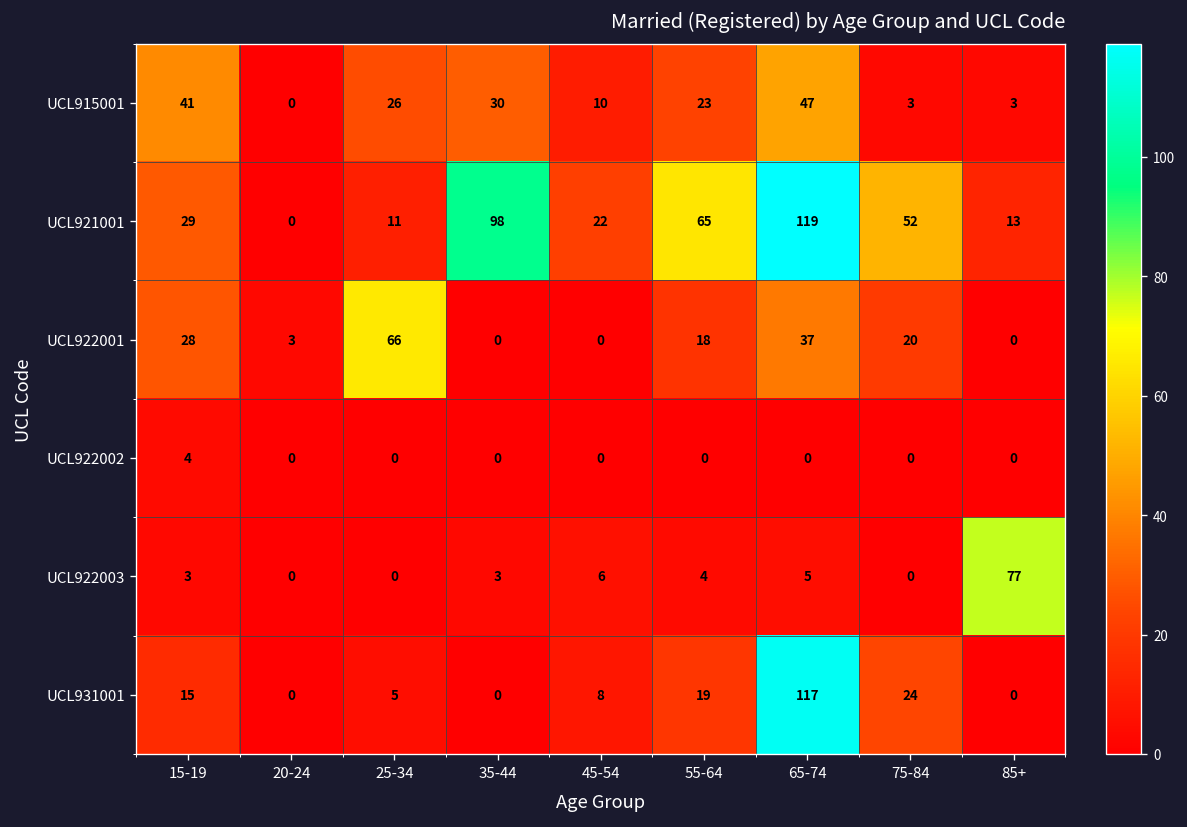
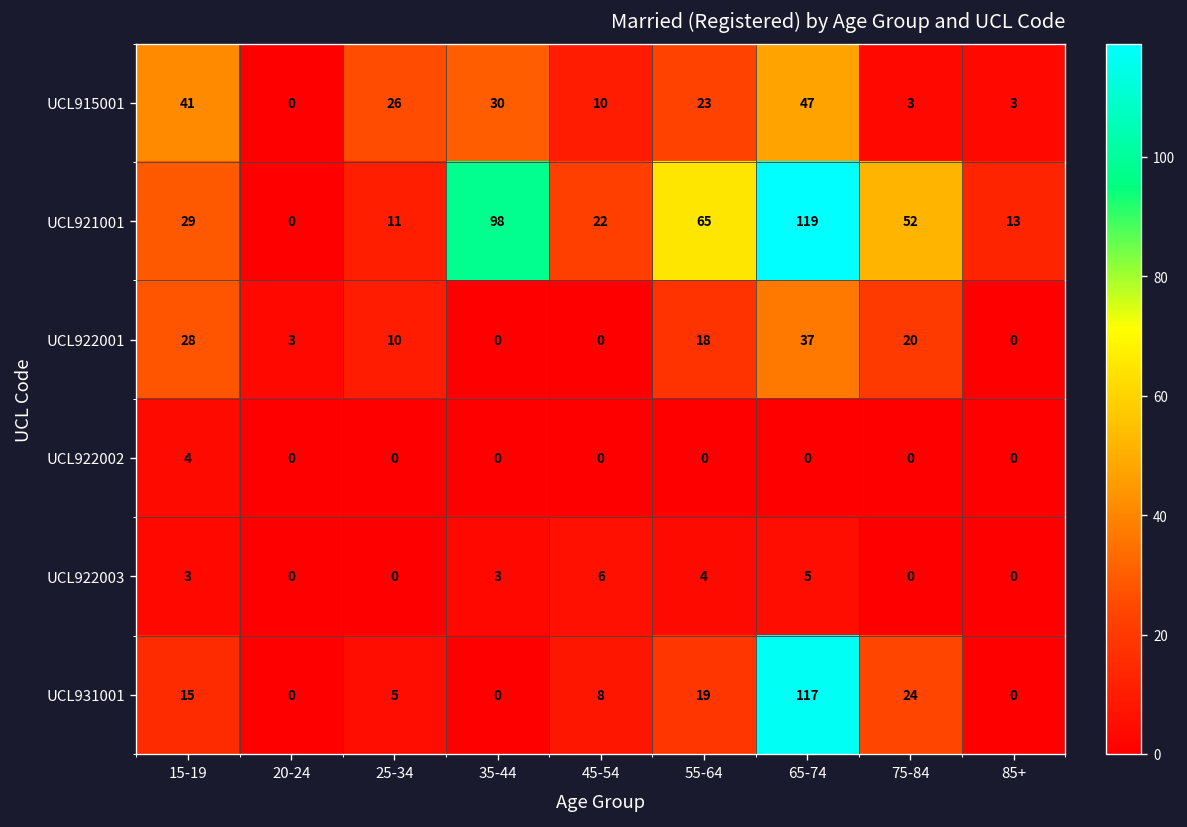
UCL922001, 25-34: 66 -> 10
UCL922003, 85+: 77 -> 0
